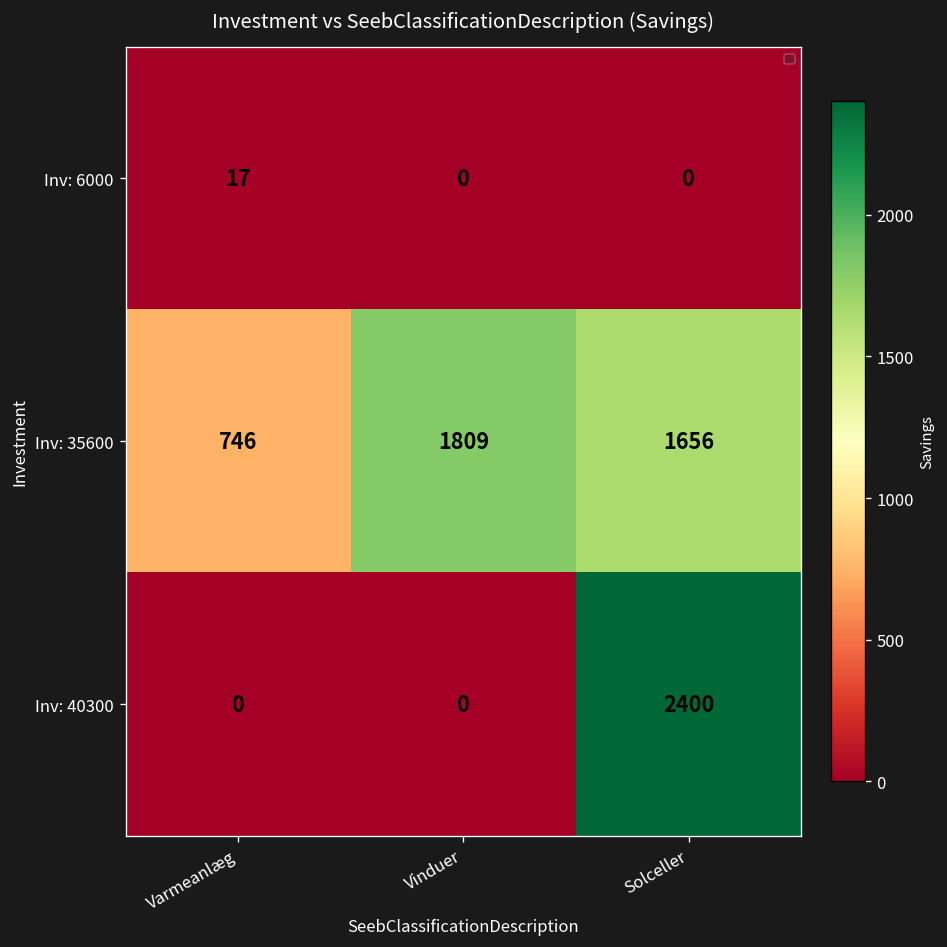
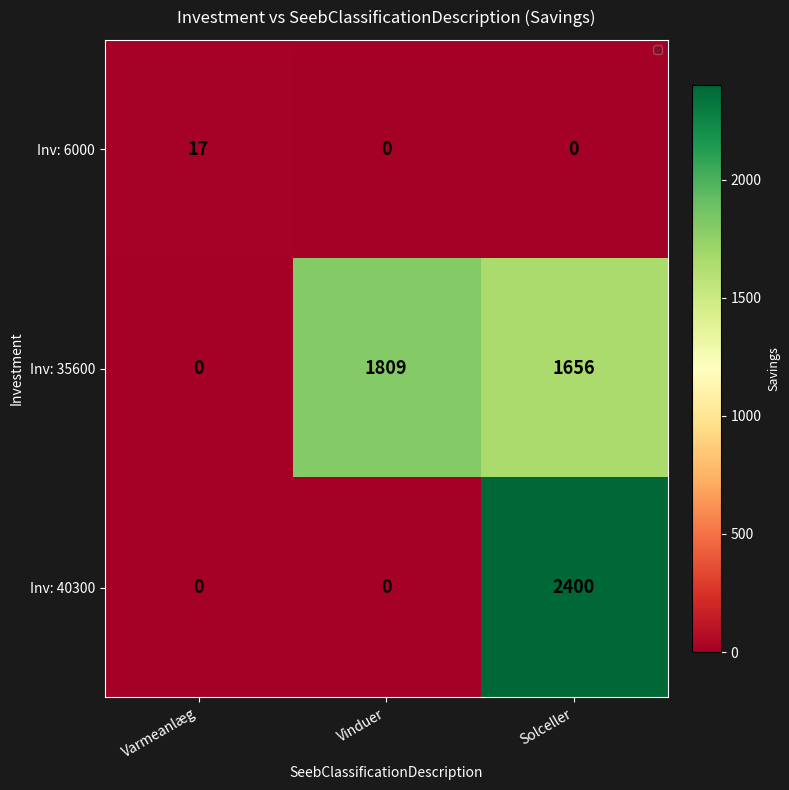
Inv: 35600, Varmeanlæg: 746 -> 0
